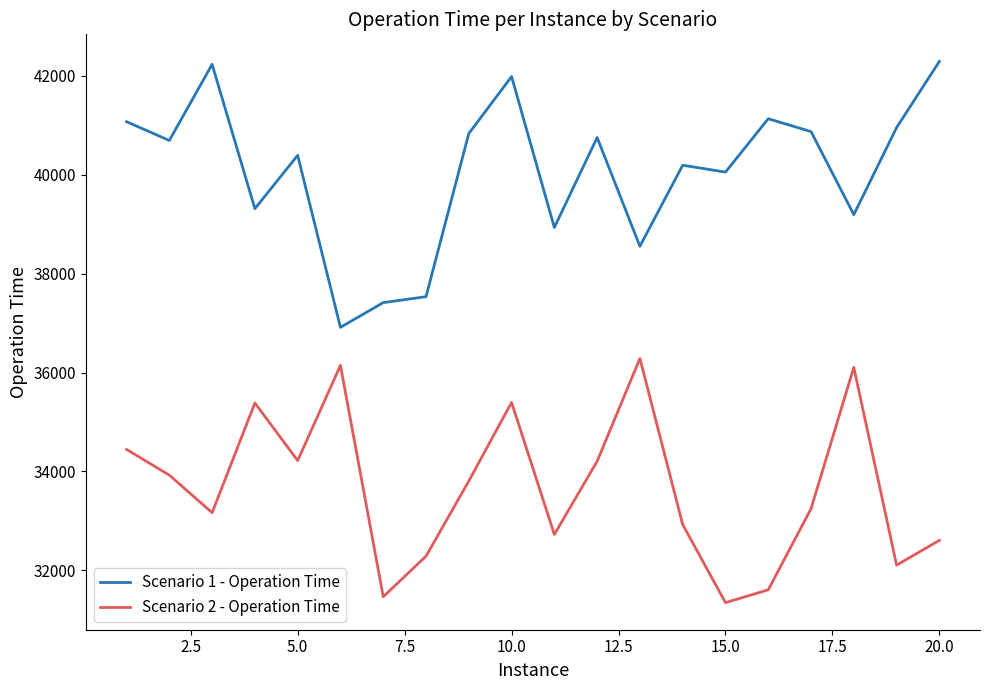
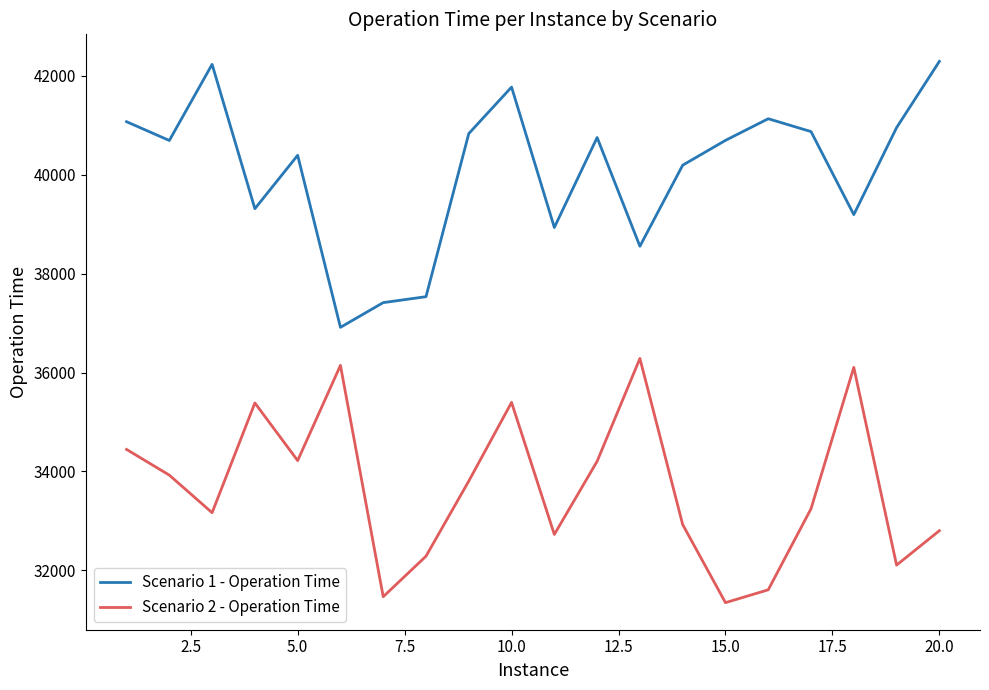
Scenario 1 - Operation Time, 10.0: 42000 -> 41800
Scenario 1 - Operation Time, 15.0: 40100 -> 40700
Scenario 2 - Operation Time, 20.0: 32600 -> 32800
